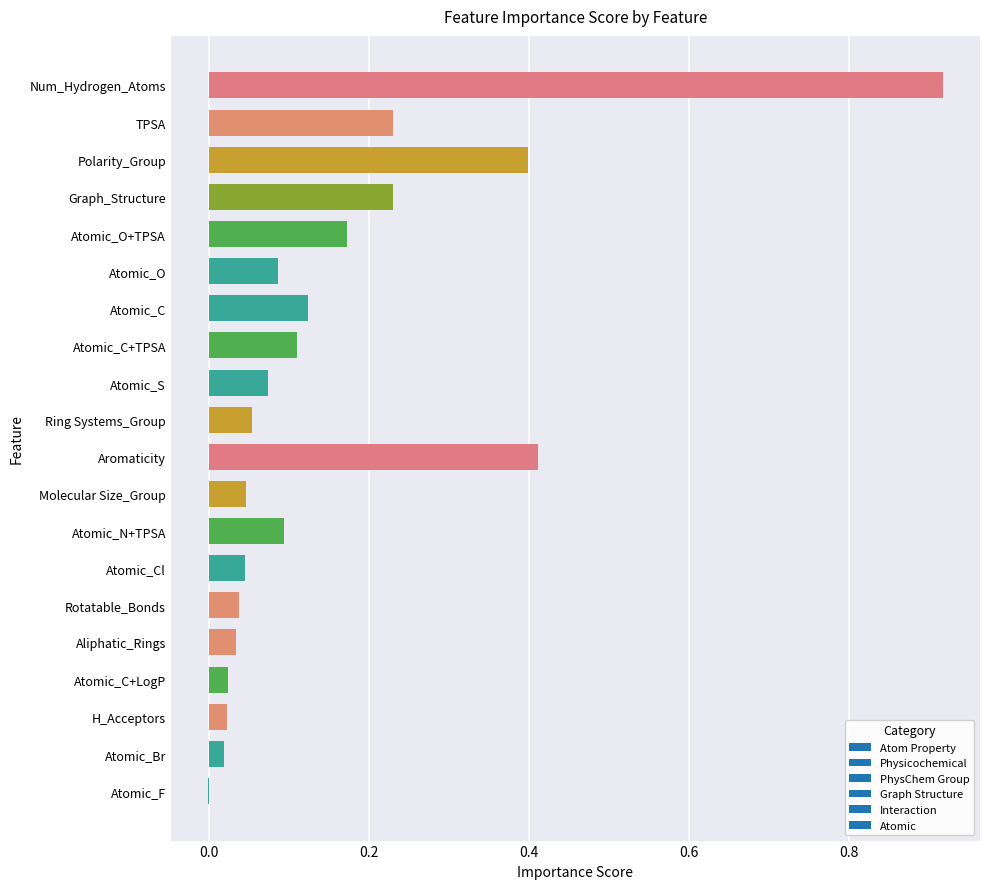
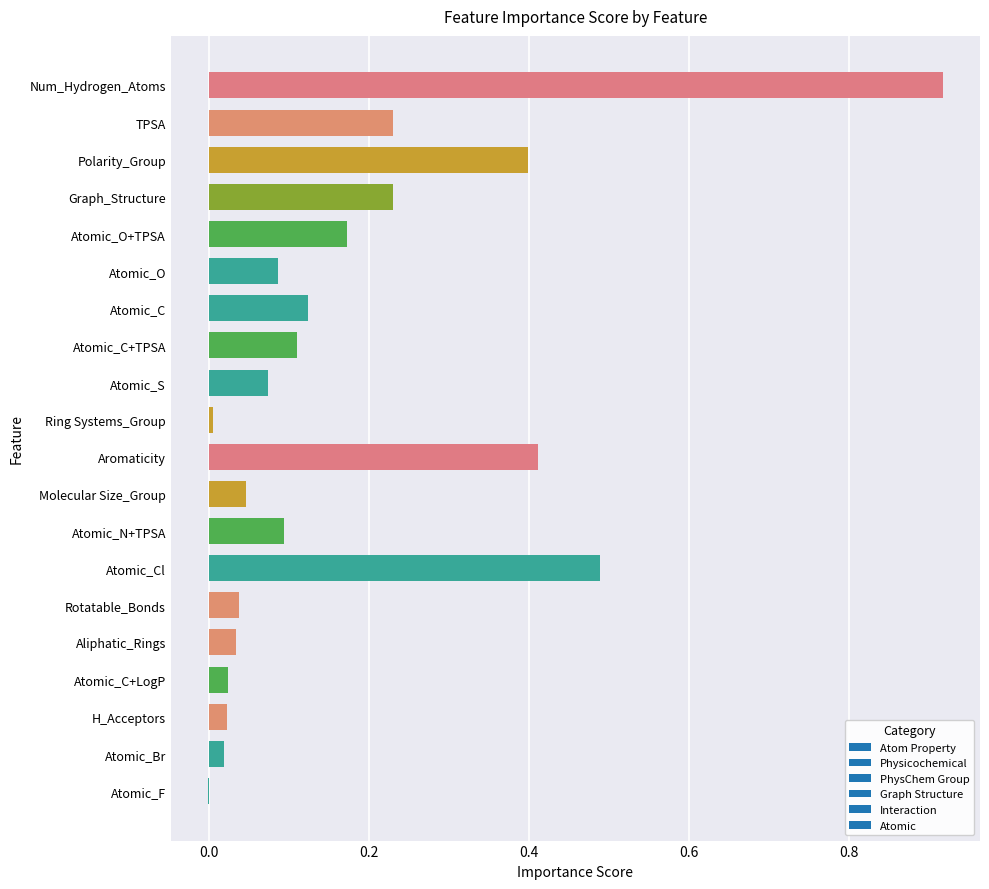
Ring Systems_Group: 0.05 -> 0.01
Atomic_Cl: 0.05 -> 0.49
